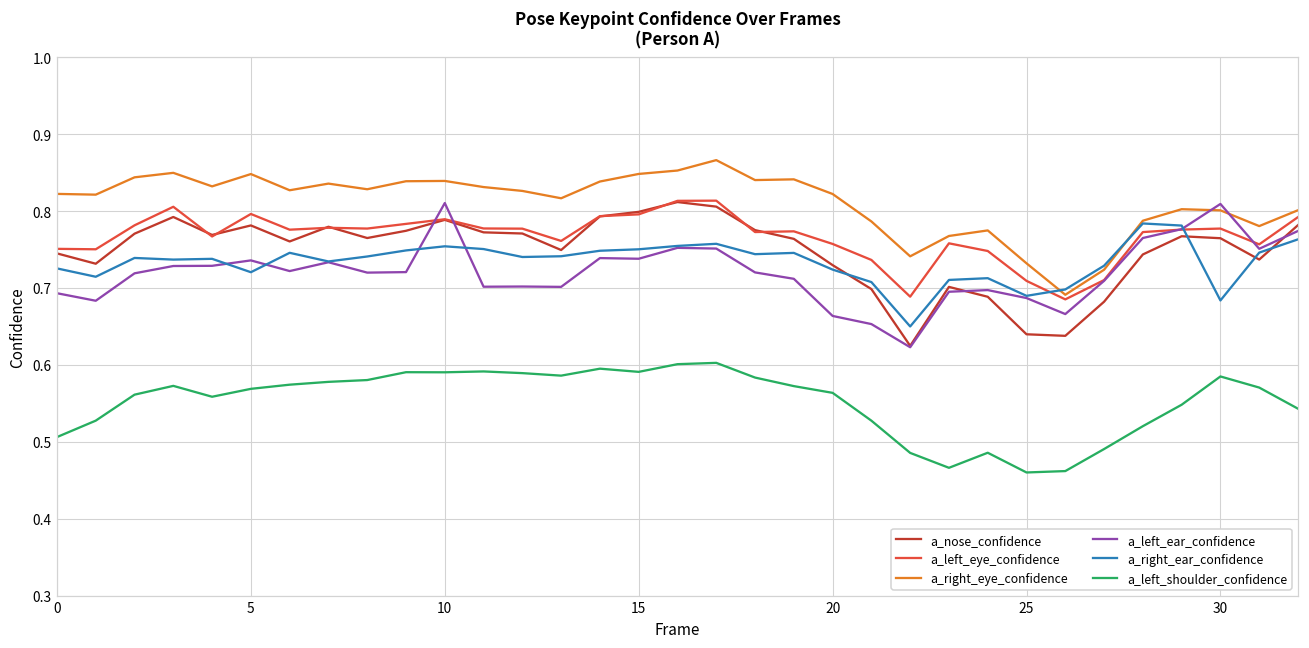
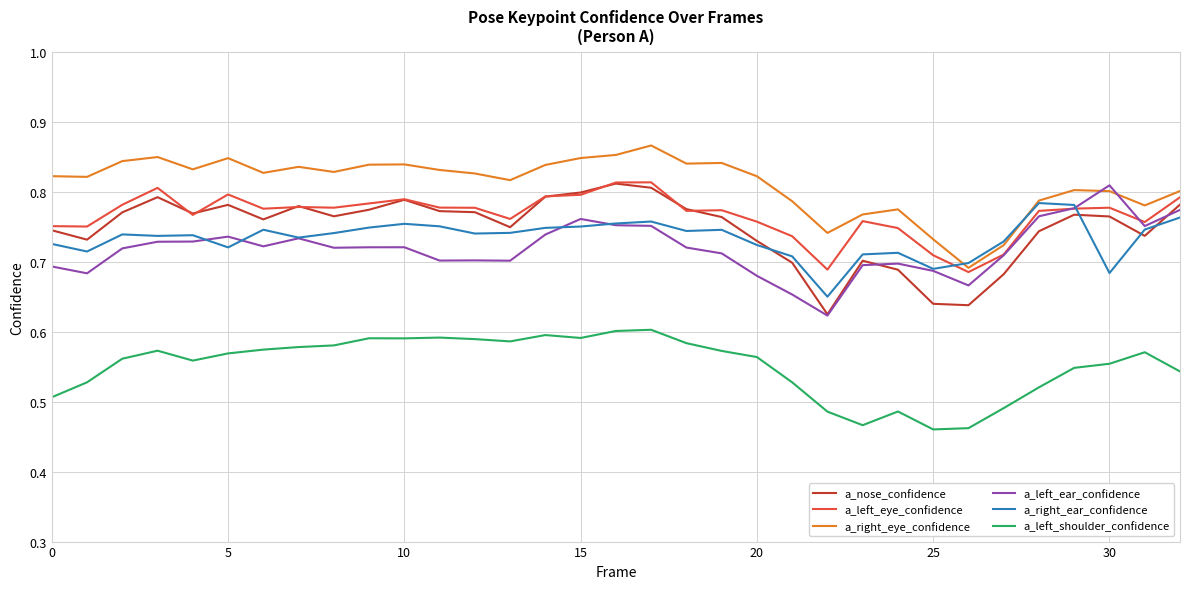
a_left_ear_confidence, 10: 0.81 -> 0.72
a_left_ear_confidence, 15: 0.74 -> 0.76
a_left_ear_confidence, 20: 0.66 -> 0.68
a_left_shoulder_confidence, 30: 0.59 -> 0.55
